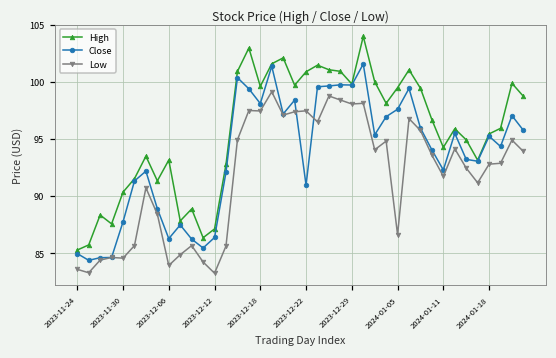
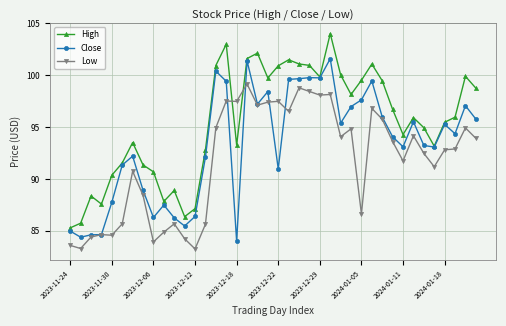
High, 2023-12-06: 93.2 -> 90.7
High, 2023-12-18: 99.6 -> 93.3
Close, 2023-12-18: 98.1 -> 84.0
Close, 2024-01-11: 92.3 -> 93.1
